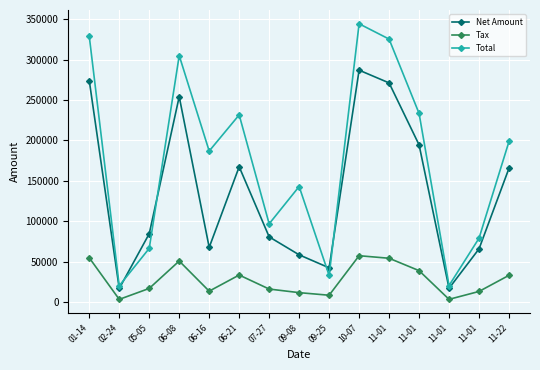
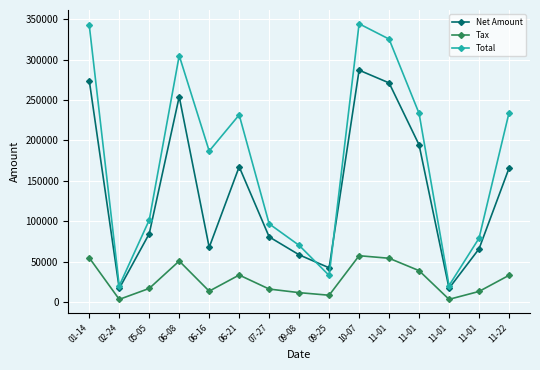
Total, 01-14: 330000 -> 340000
Total, 05-05: 70000 -> 100000
Total, 09-08: 140000 -> 70000
Total, 11-22: 200000 -> 230000
